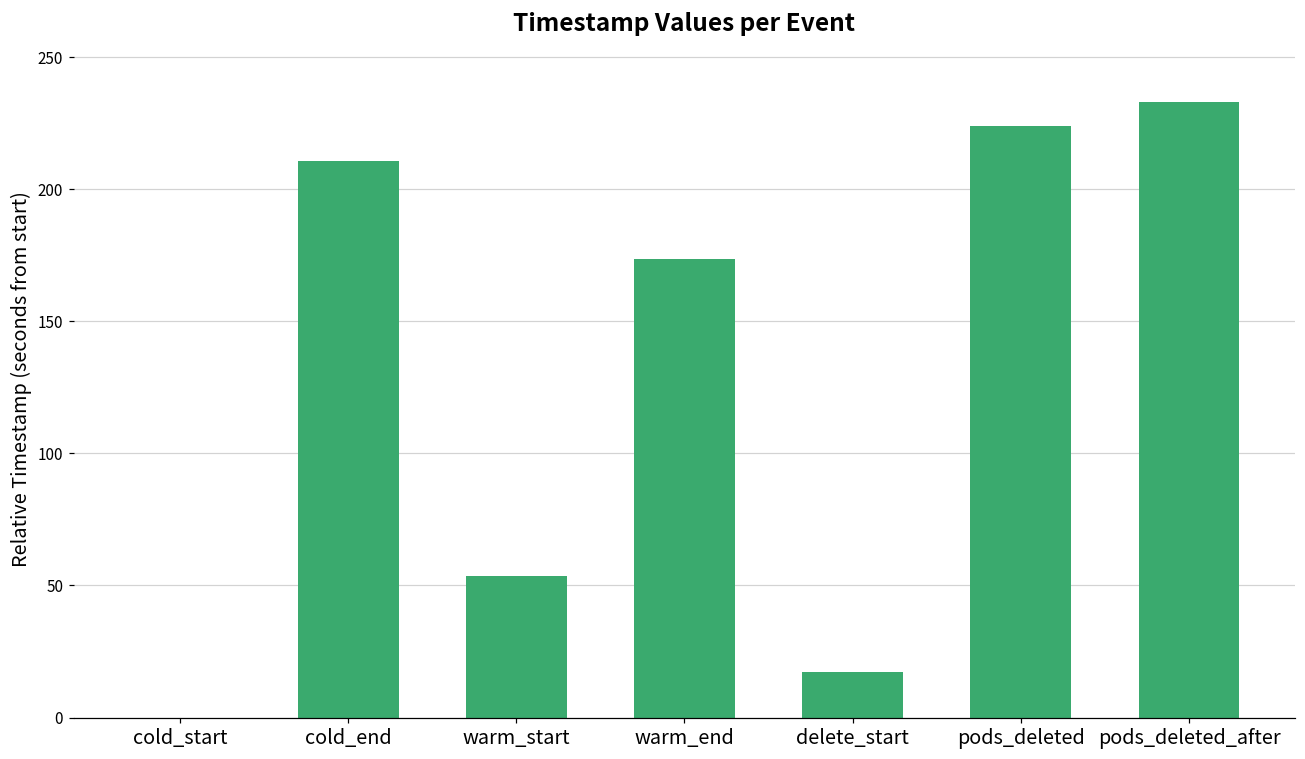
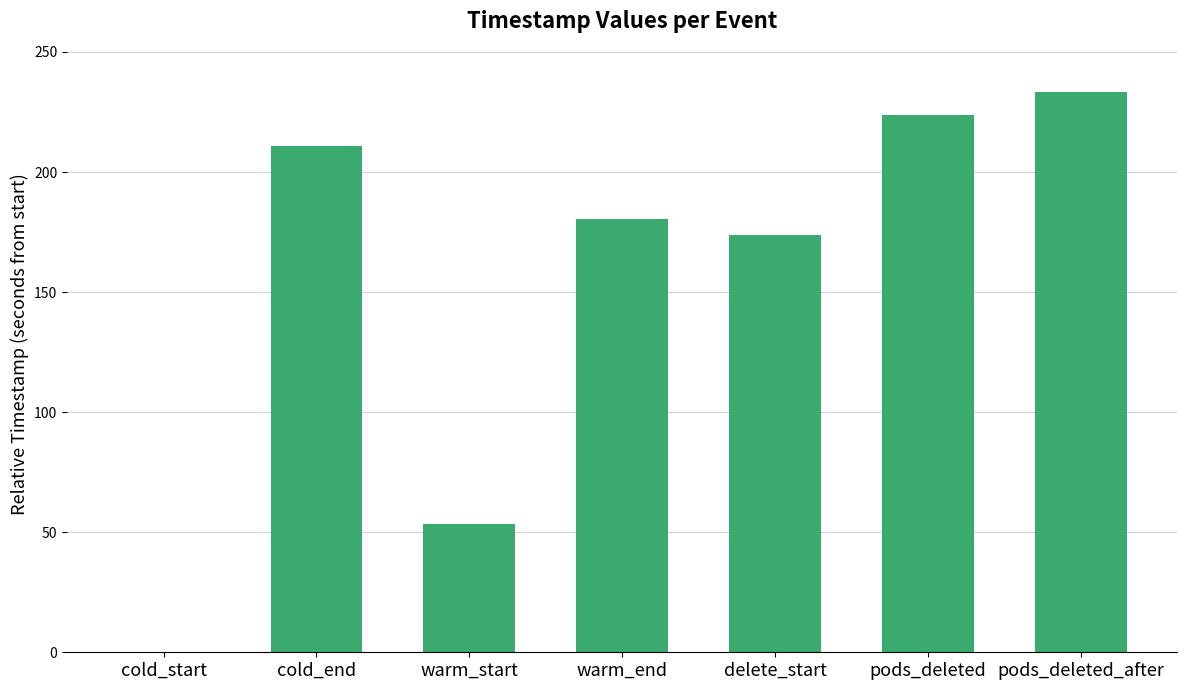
warm_end: 174 -> 181
delete_start: 17 -> 174
